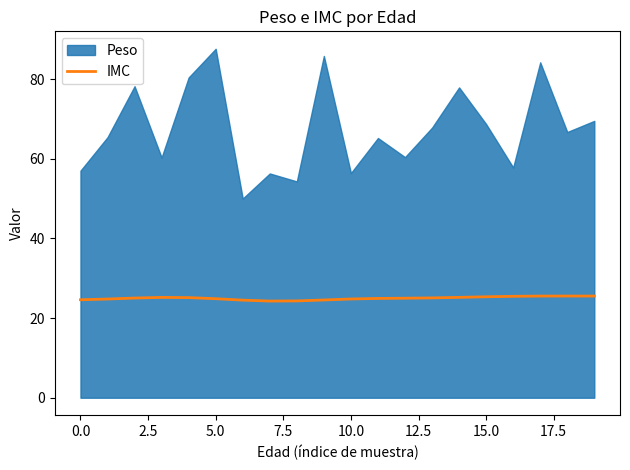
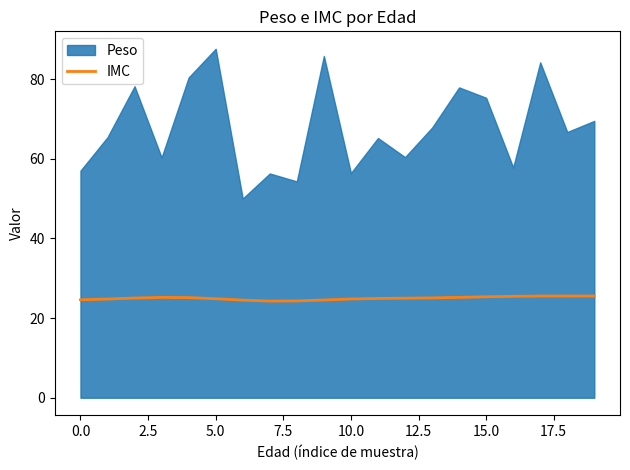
Peso, 15.0: 69 -> 75
